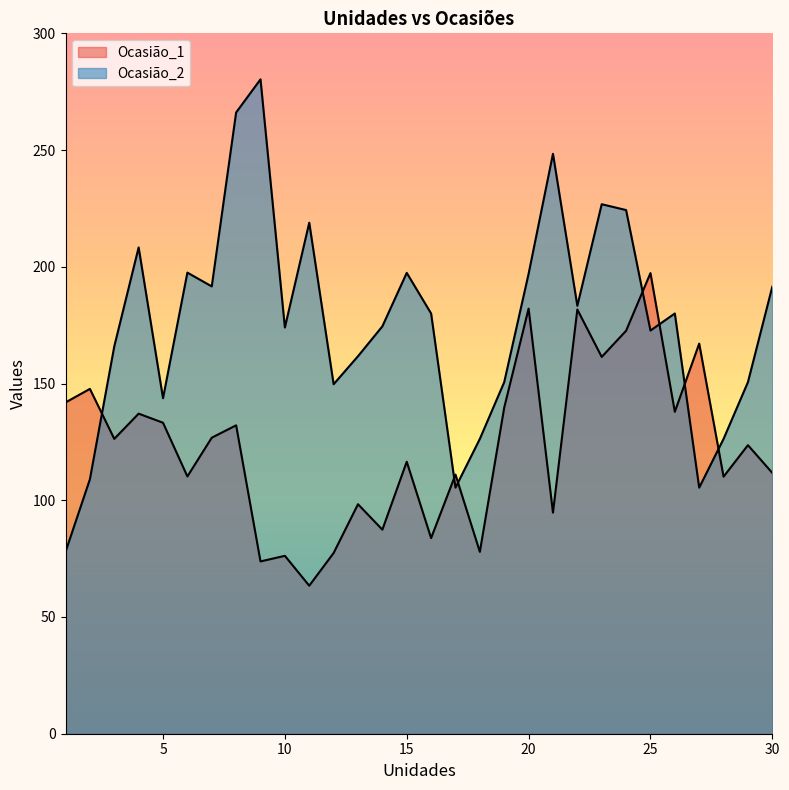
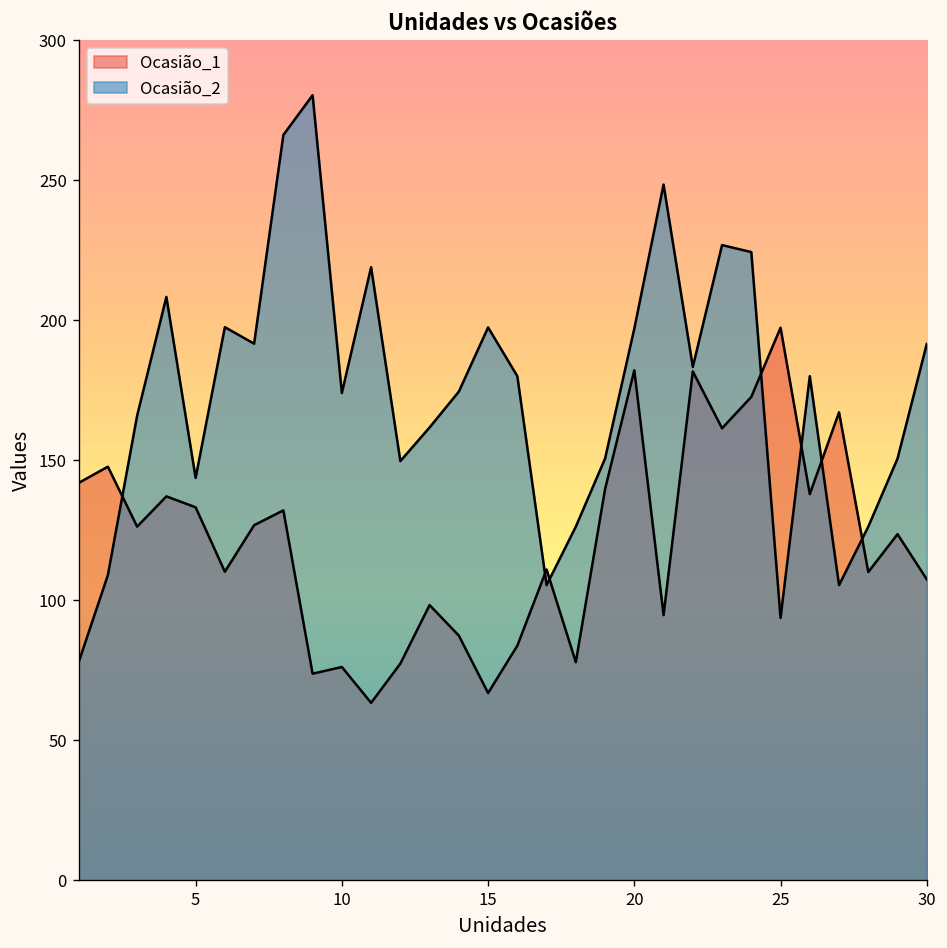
Ocasião_1, 15: 117 -> 67
Ocasião_2, 25: 173 -> 94
Ocasião_1, 30: 112 -> 108
